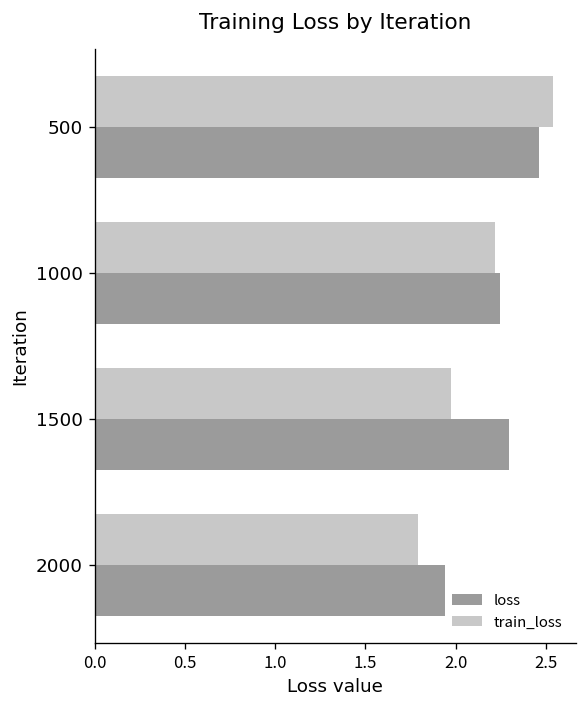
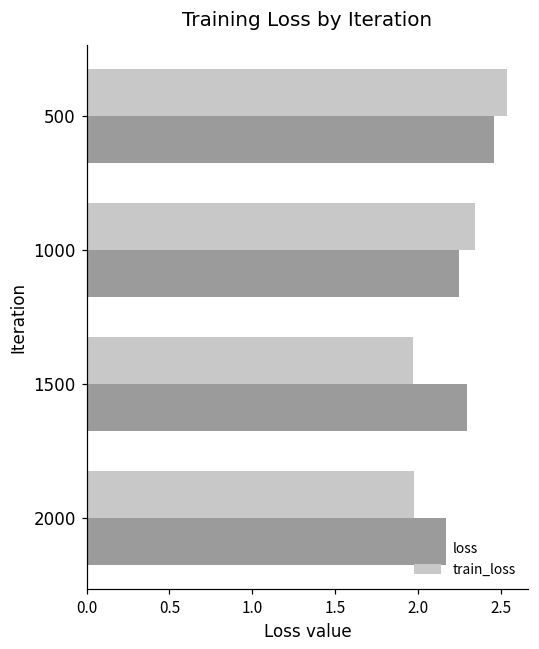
train_loss, 1000: 2.22 -> 2.35
train_loss, 2000: 1.79 -> 1.97
loss, 2000: 1.94 -> 2.17
